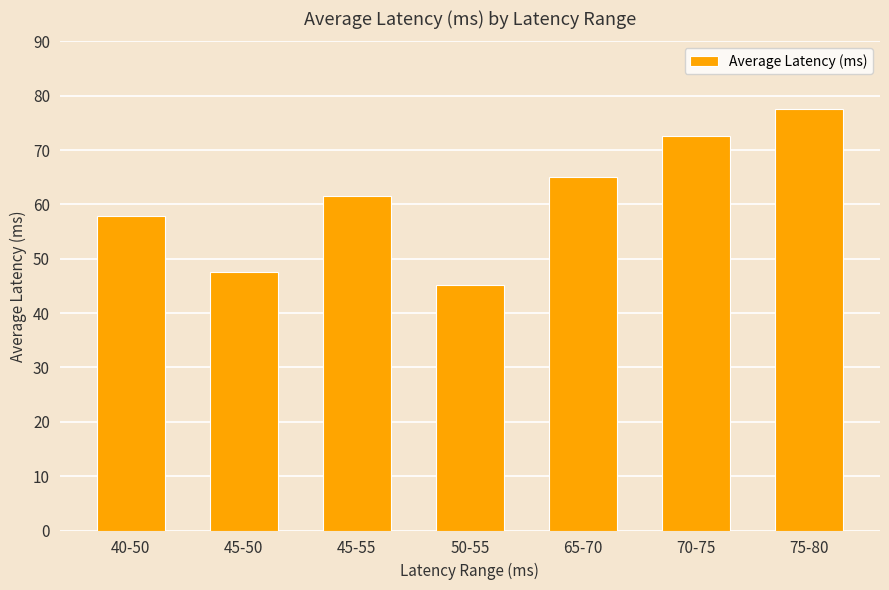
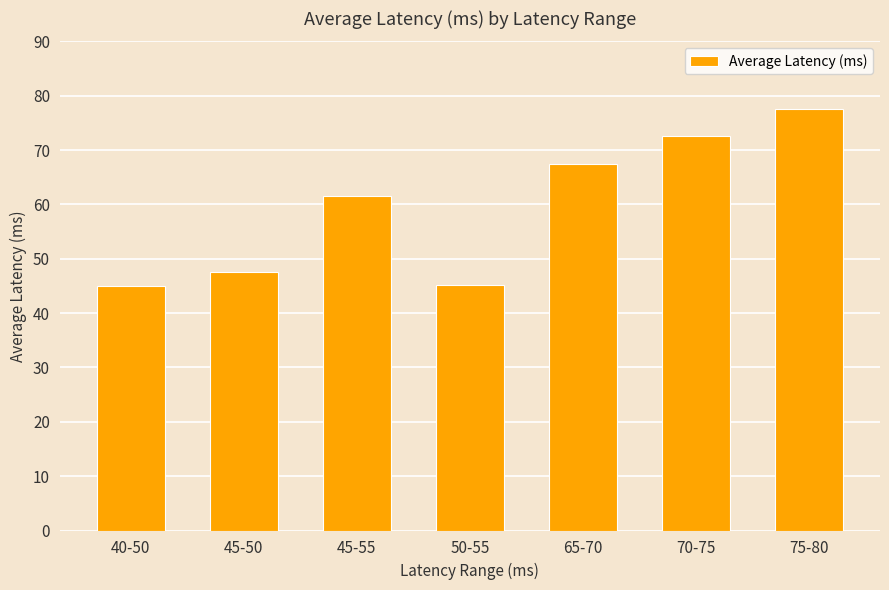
40-50: 58 -> 45
65-70: 65 -> 68
